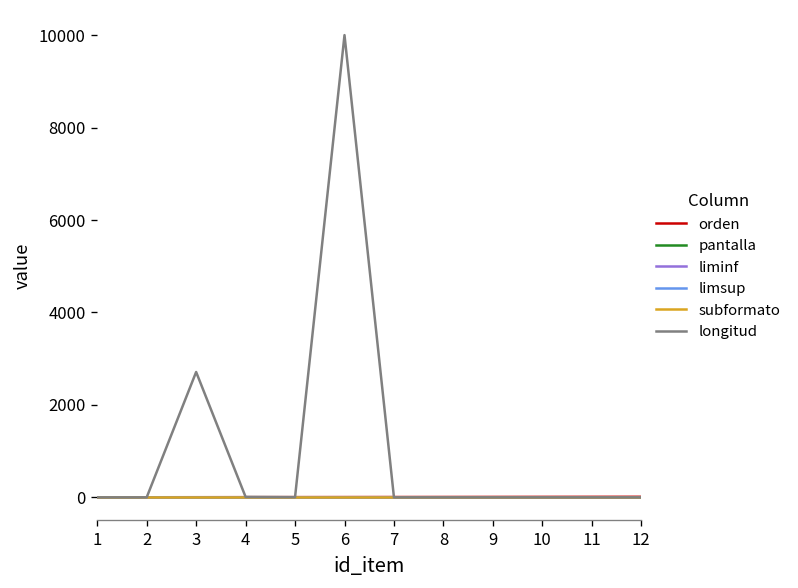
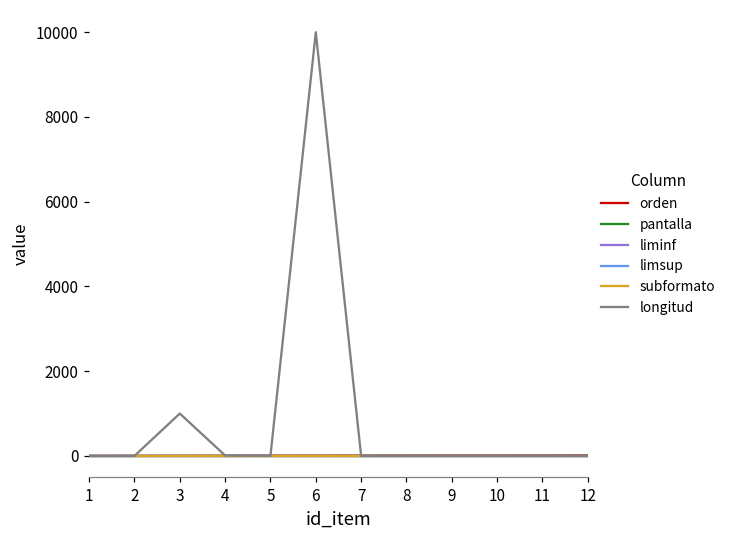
longitud, 3: 2700 -> 1000
